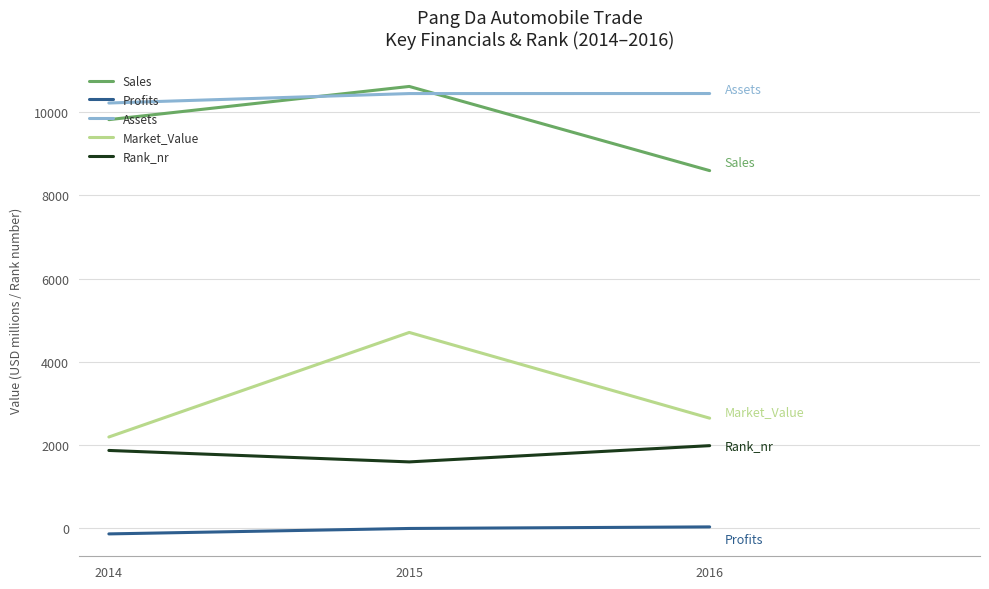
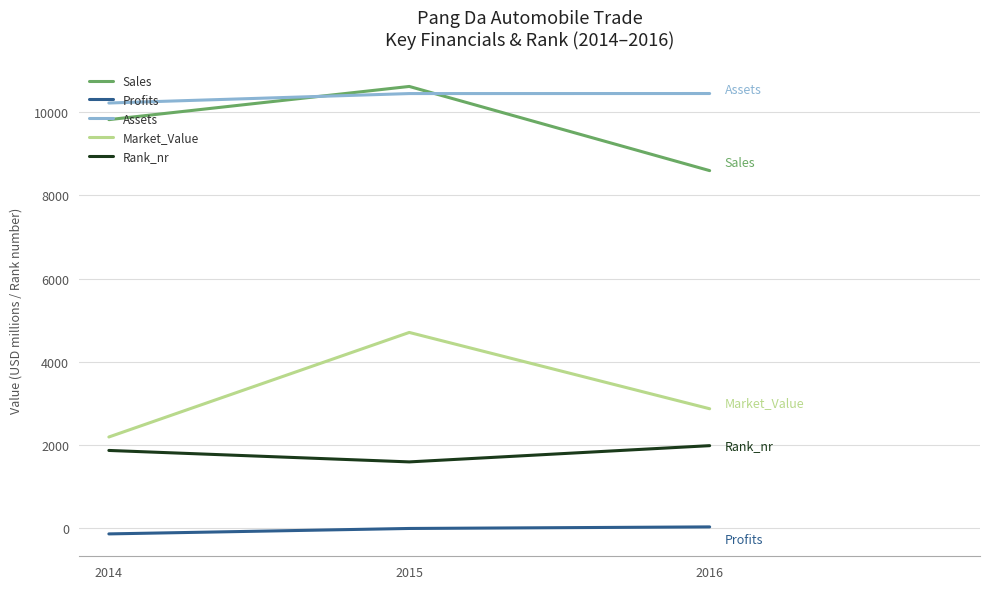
Market_Value, 2016: 2600 -> 2900
